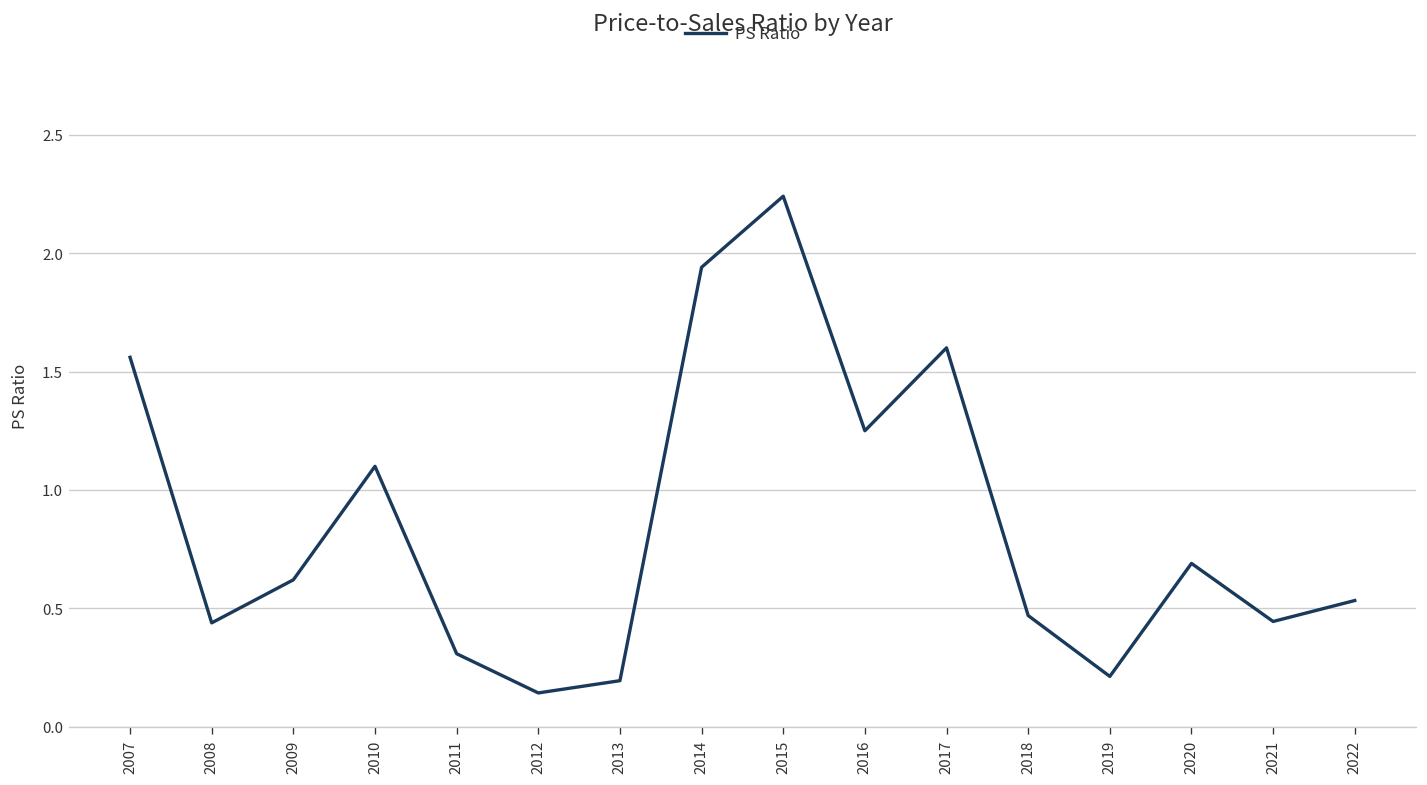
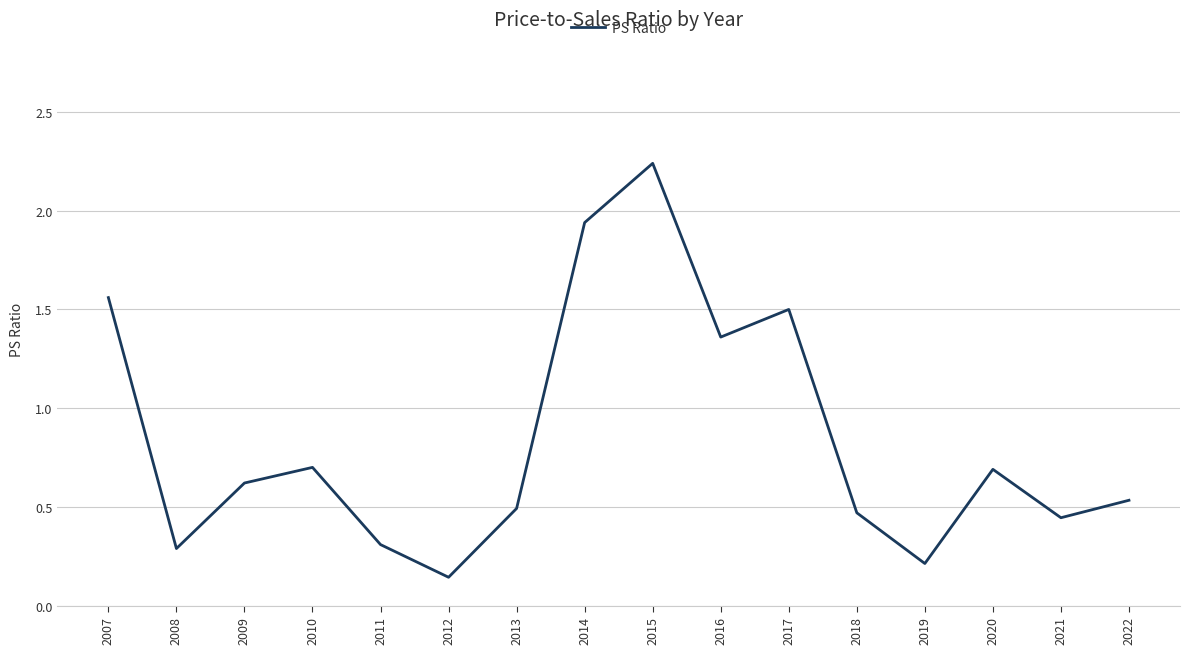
2008: 0.44 -> 0.29
2010: 1.1 -> 0.7
2013: 0.20 -> 0.49
2016: 1.25 -> 1.36
2017: 1.6 -> 1.5
